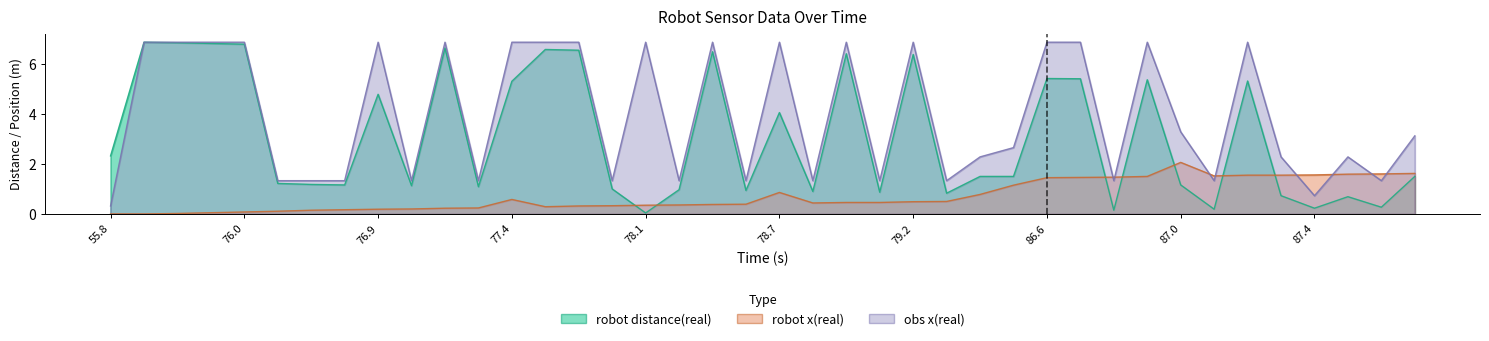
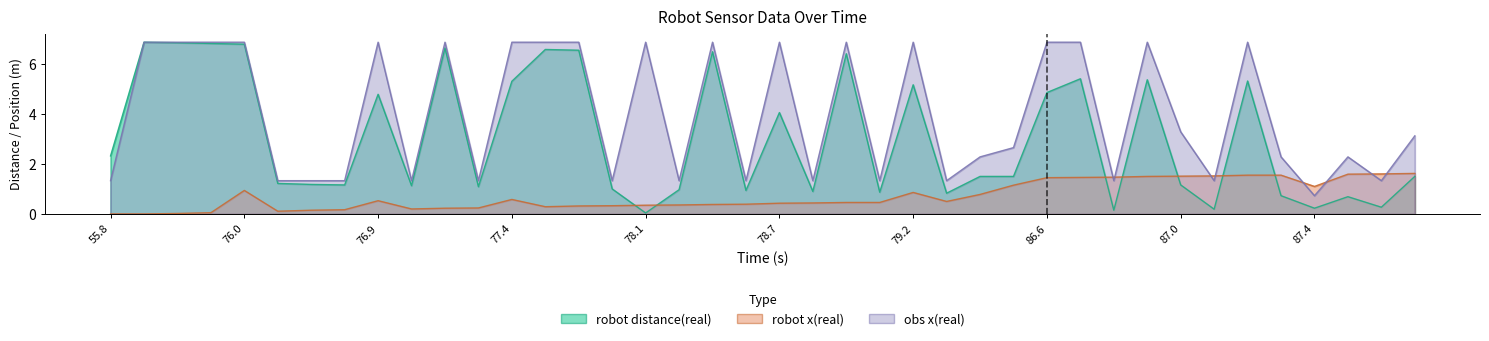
obs x(real), 55.8: 0.3 -> 1.3
robot x(real), 76.0: 0.1 -> 0.9
robot x(real), 76.9: 0.2 -> 0.5
robot x(real), 78.7: 0.9 -> 0.4
robot distance(real), 79.2: 6.4 -> 5.2
robot x(real), 79.2: 0.5 -> 0.9
robot distance(real), 86.6: 5.4 -> 4.9
robot x(real), 87.0: 2.1 -> 1.5
robot x(real), 87.4: 1.6 -> 1.1
